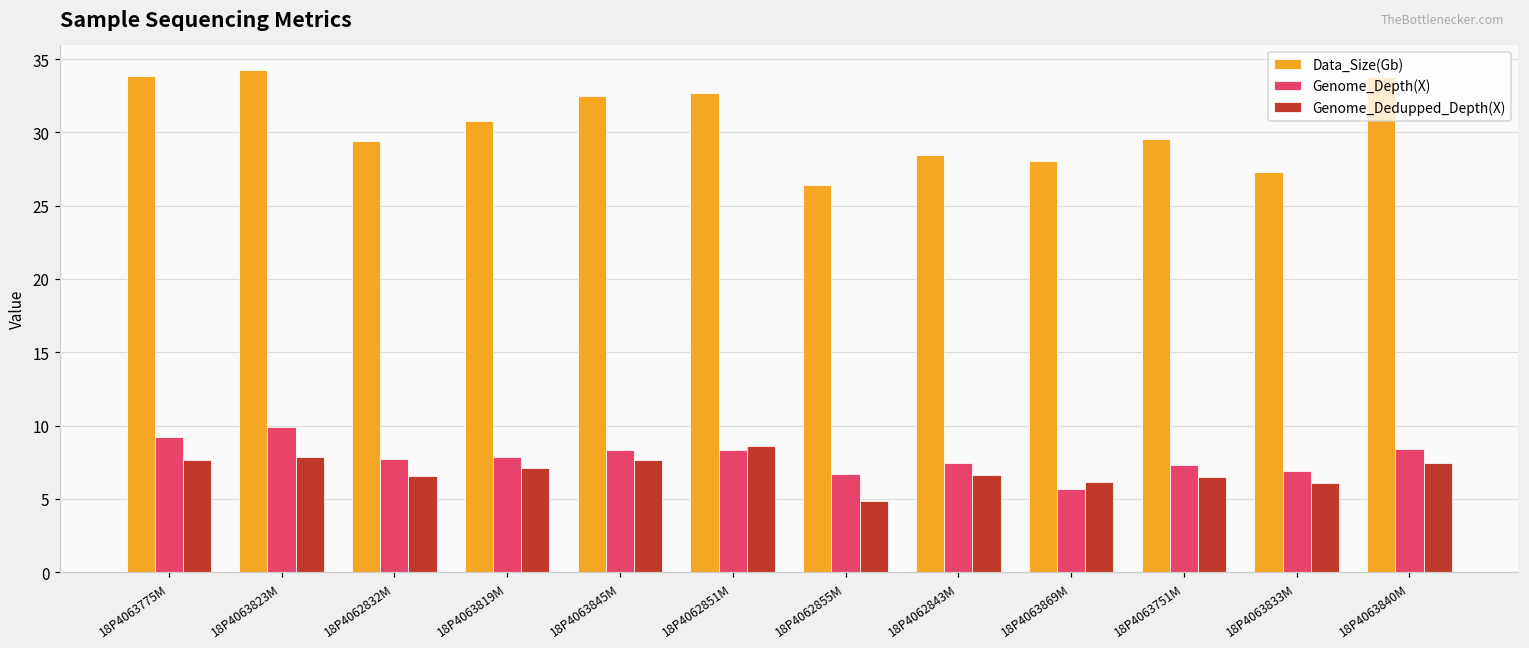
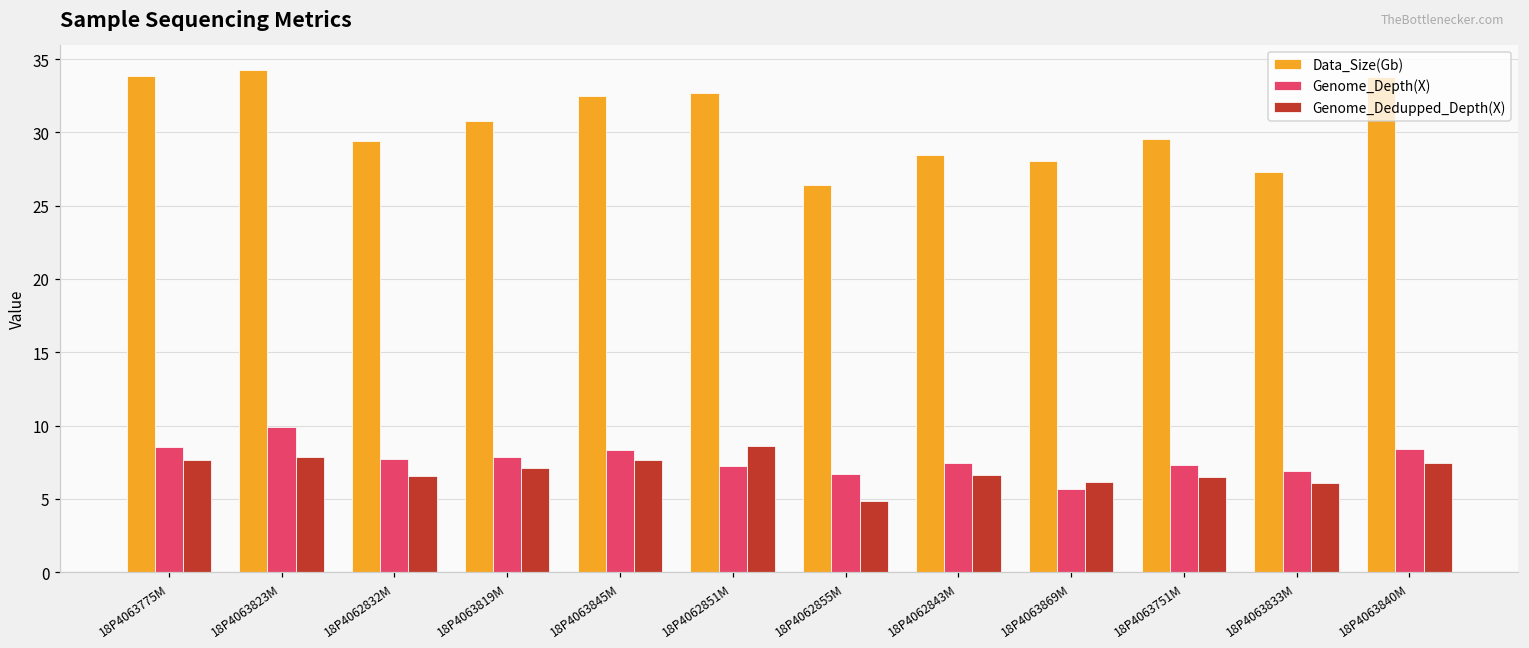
Genome_Depth(X), 18P4063775M: 9.2 -> 8.5
Genome_Depth(X), 18P4062851M: 8.3 -> 7.3
